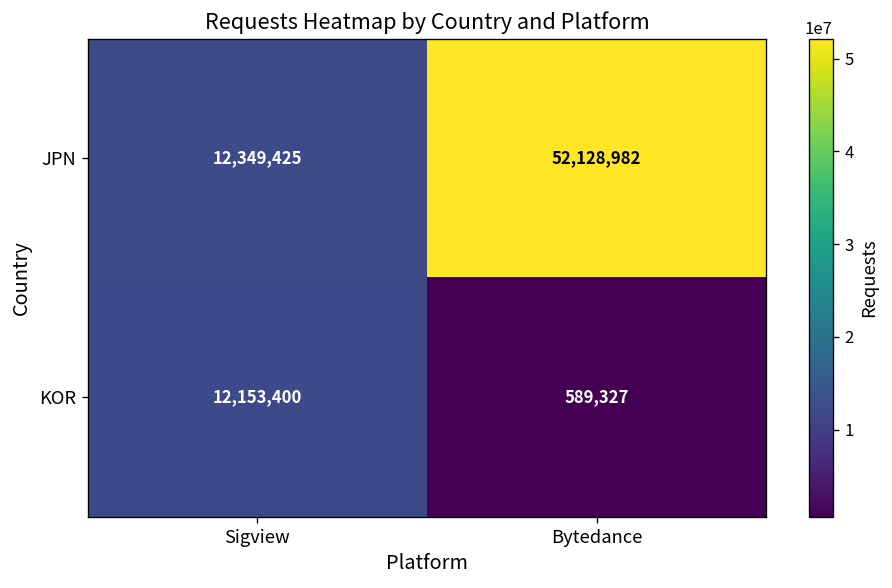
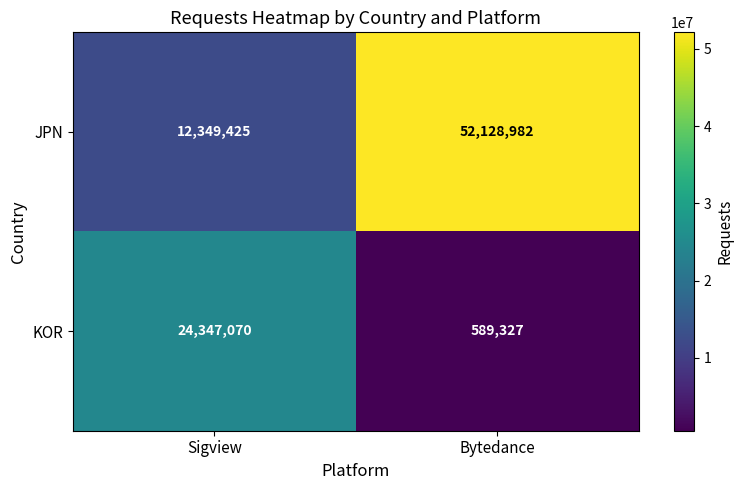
KOR, Sigview: 12,153,400 -> 24,347,070
